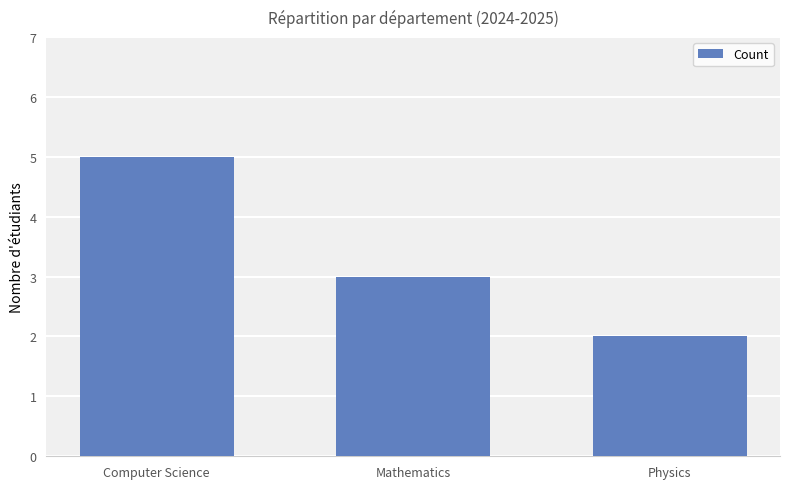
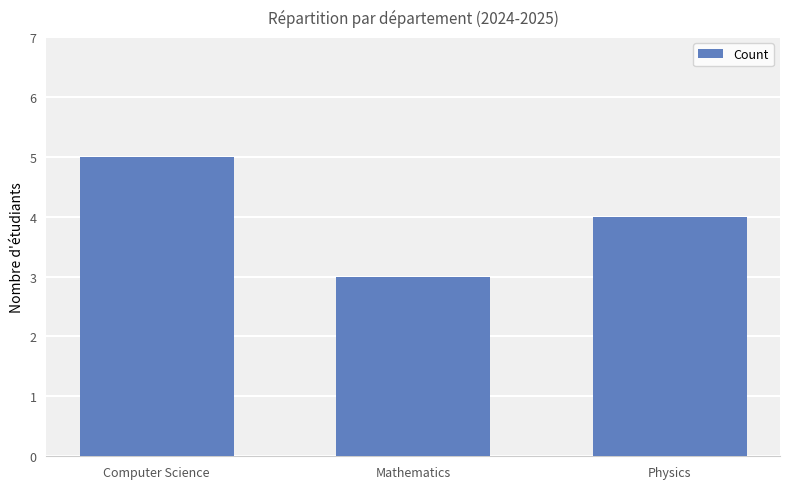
Physics: 2 -> 4
